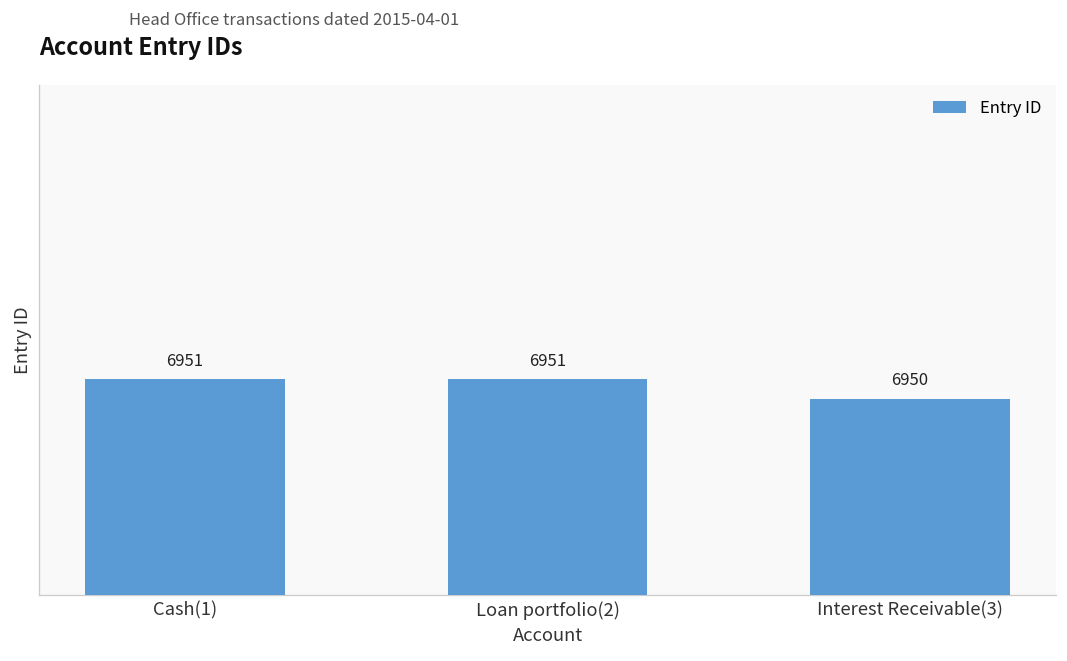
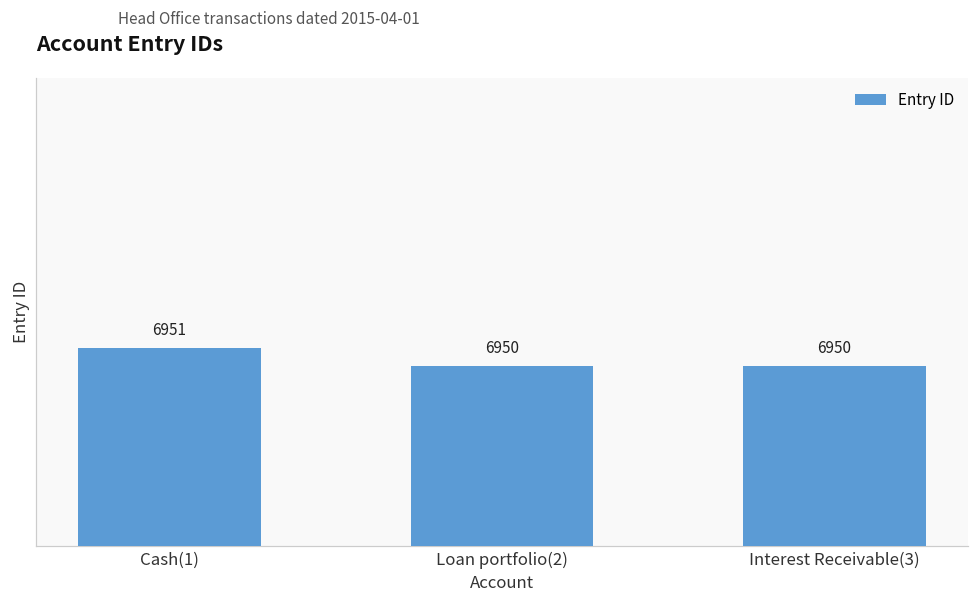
Loan portfolio(2): 6951 -> 6950
